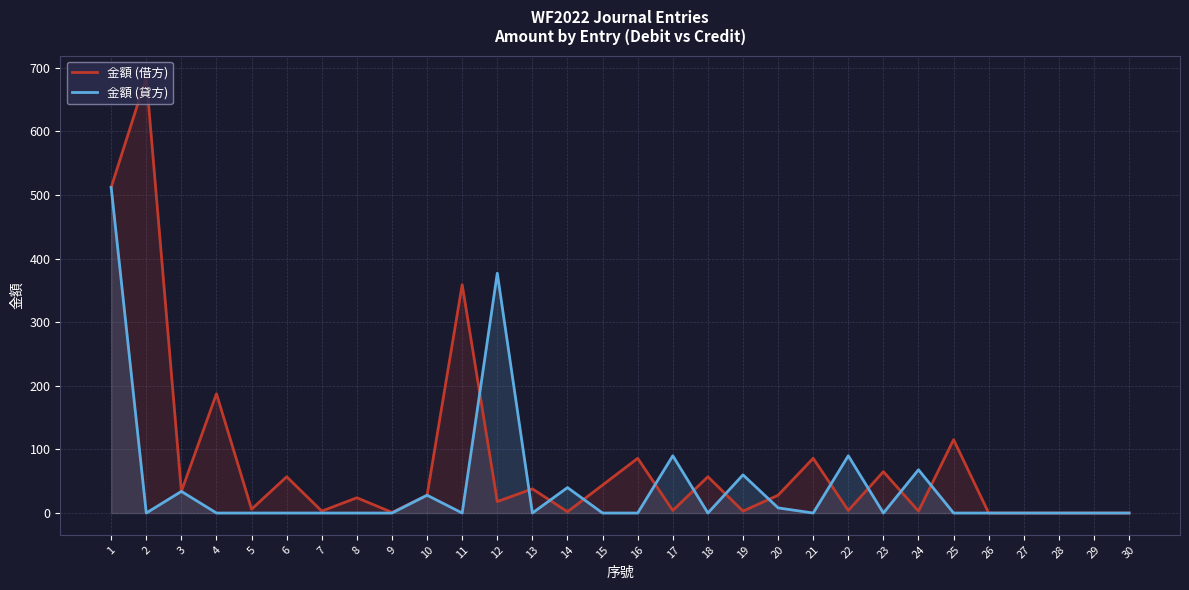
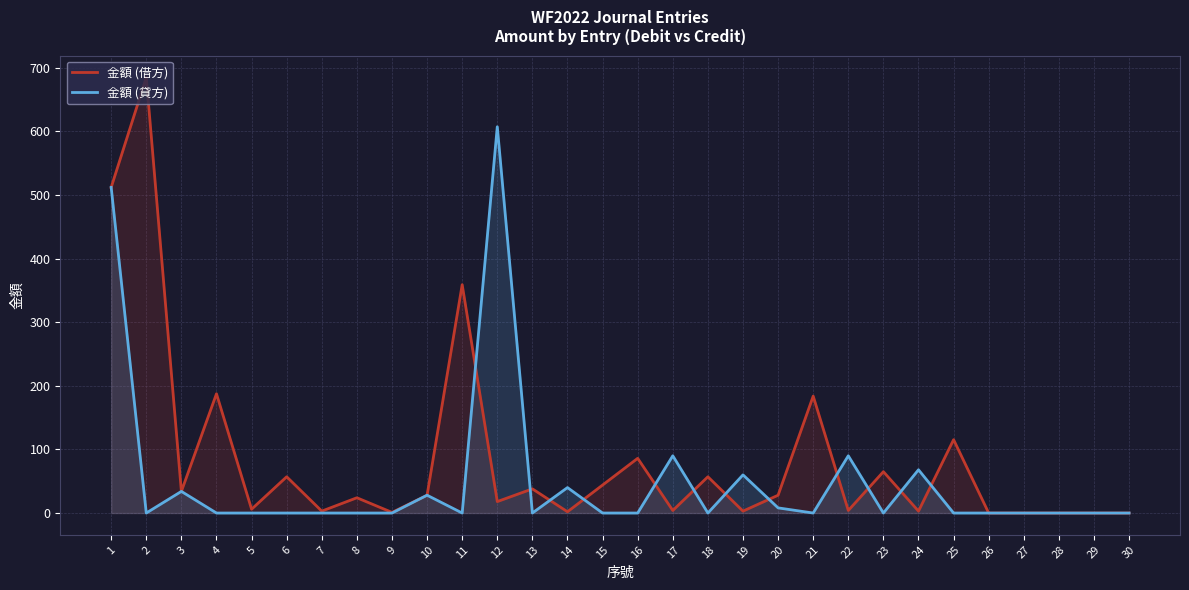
金額 (貸方), 12: 380 -> 610
金額 (借方), 21: 90 -> 180
